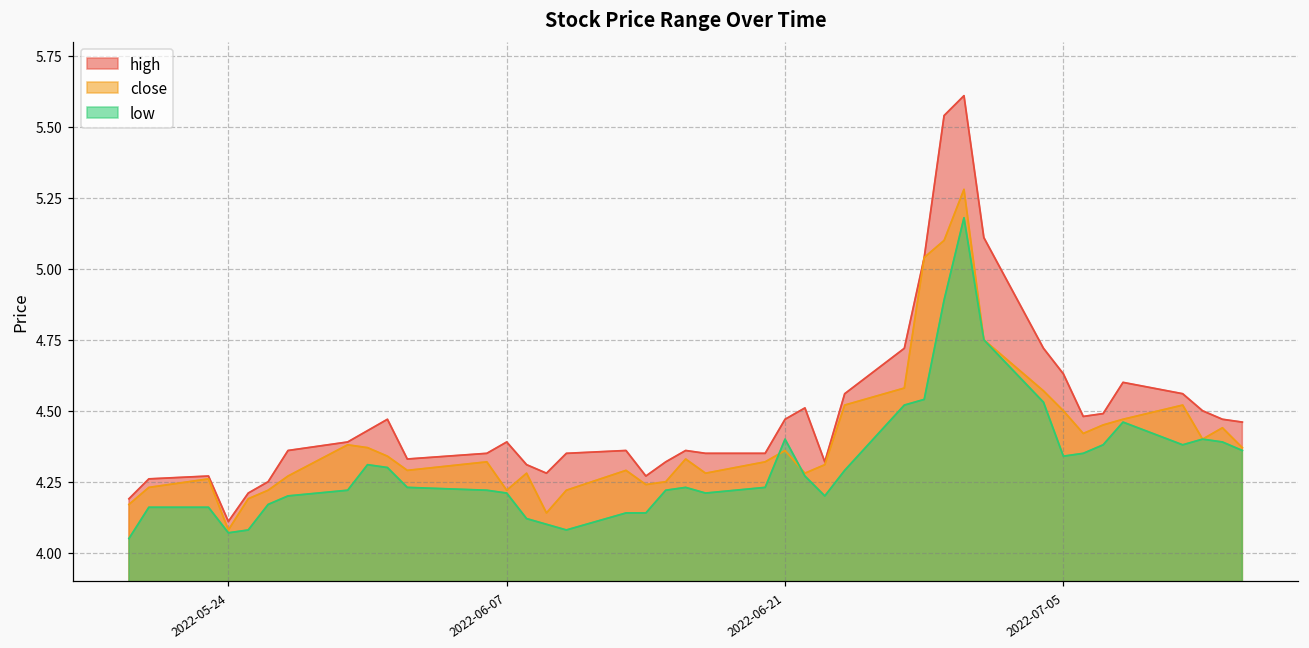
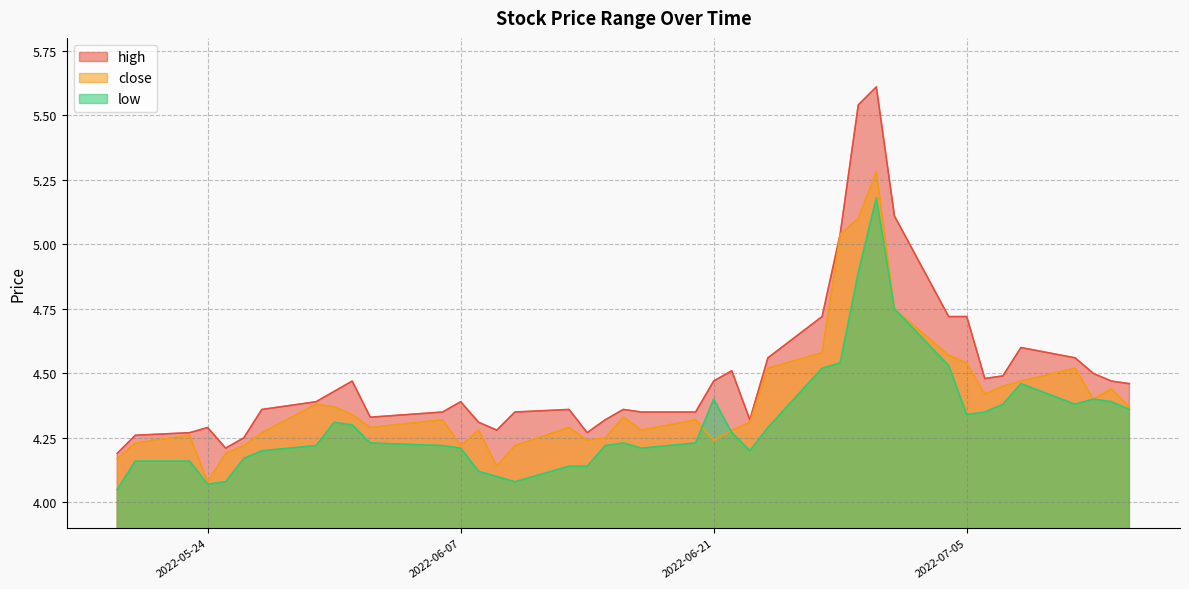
high, 2022-05-24: 4.11 -> 4.29
close, 2022-06-21: 4.36 -> 4.24
high, 2022-07-05: 4.63 -> 4.72
close, 2022-07-05: 4.50 -> 4.54
